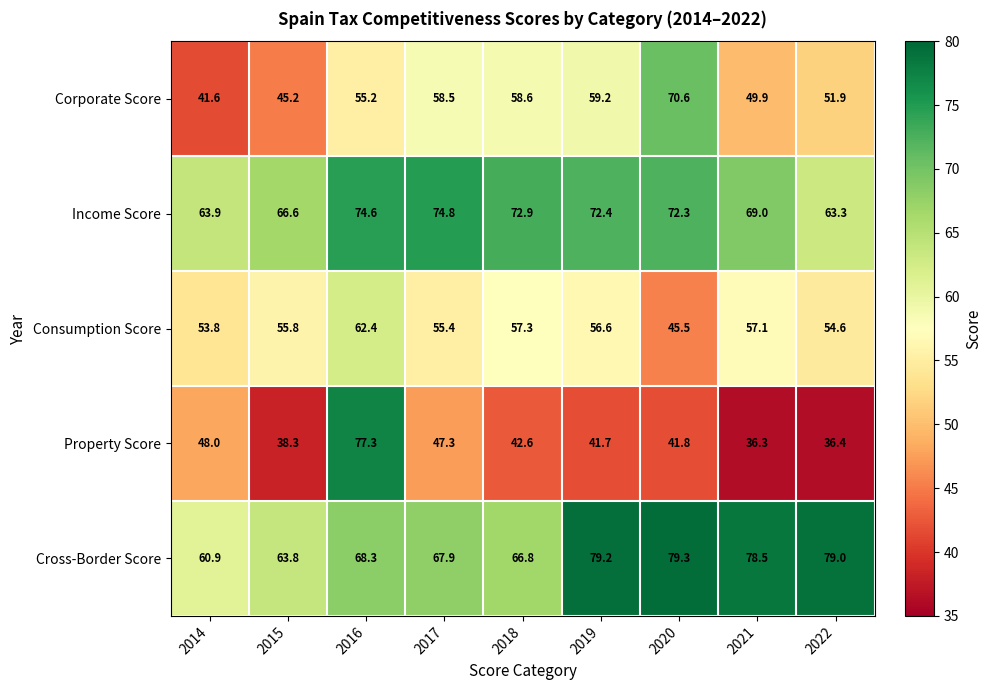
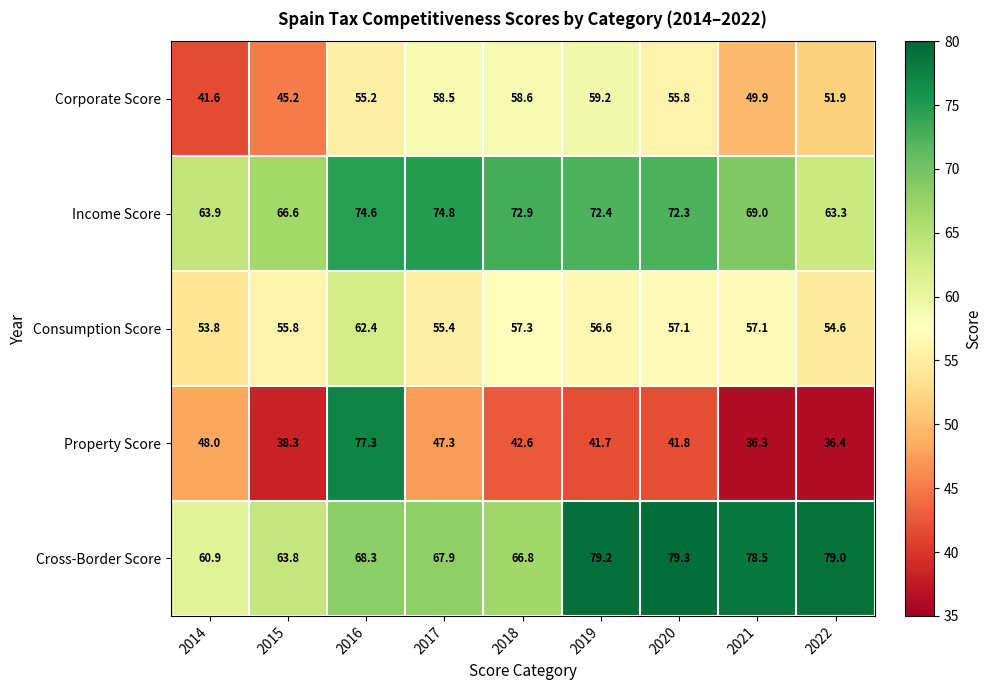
Corporate Score, 2020: 70.6 -> 55.8
Consumption Score, 2020: 45.5 -> 57.1
